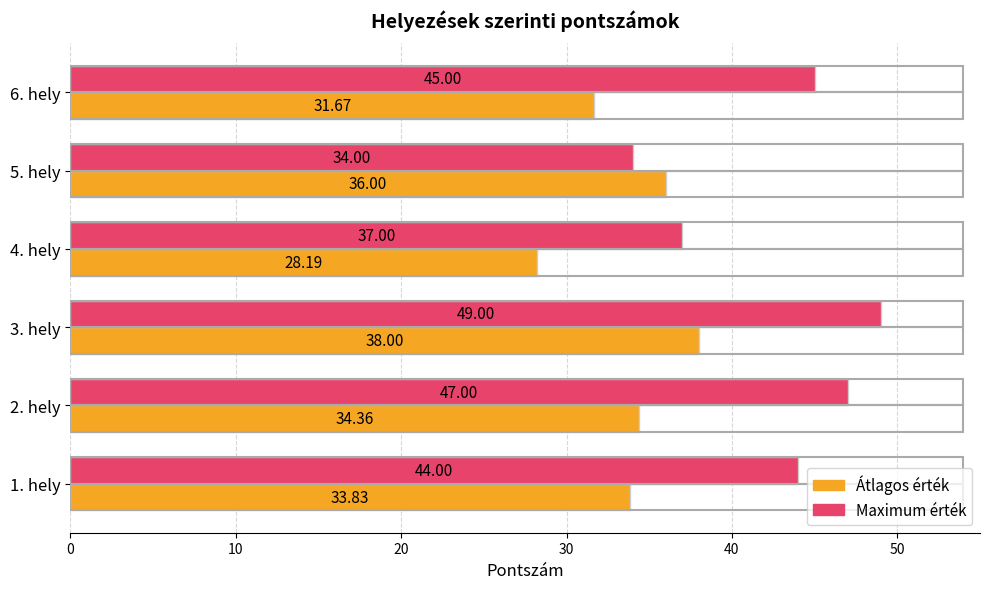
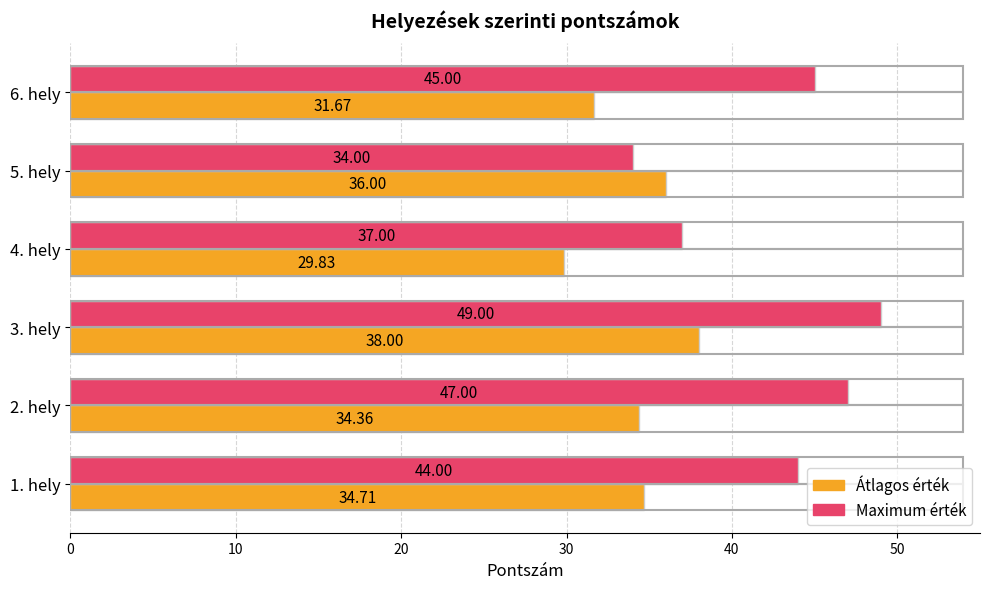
Átlagos érték, 4. hely: 28.19 -> 29.83
Átlagos érték, 1. hely: 33.83 -> 34.71
